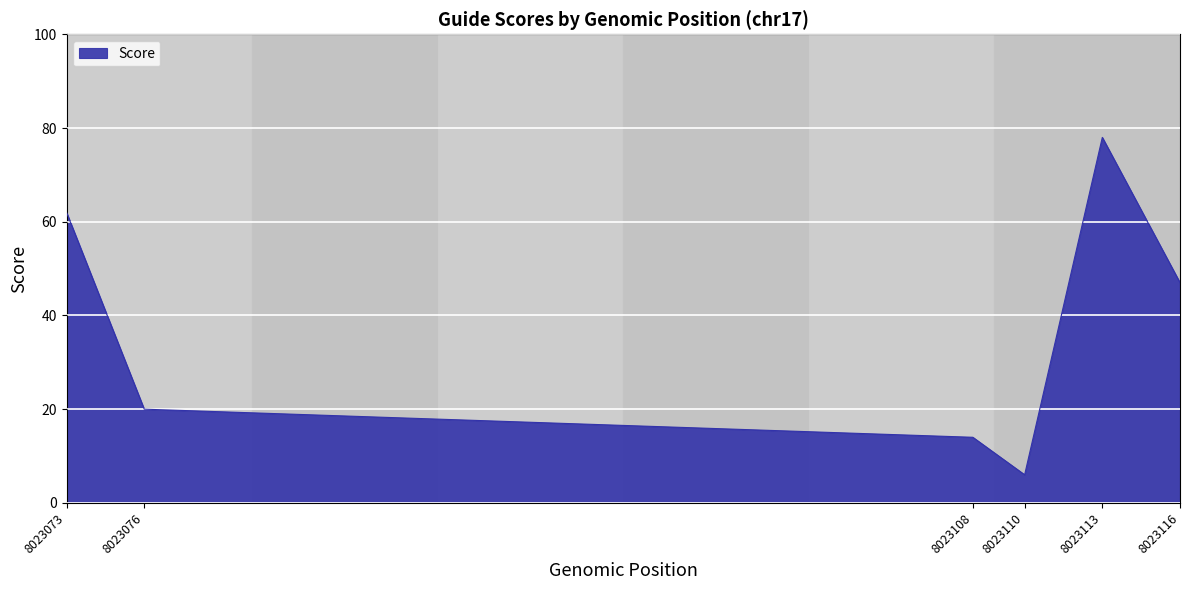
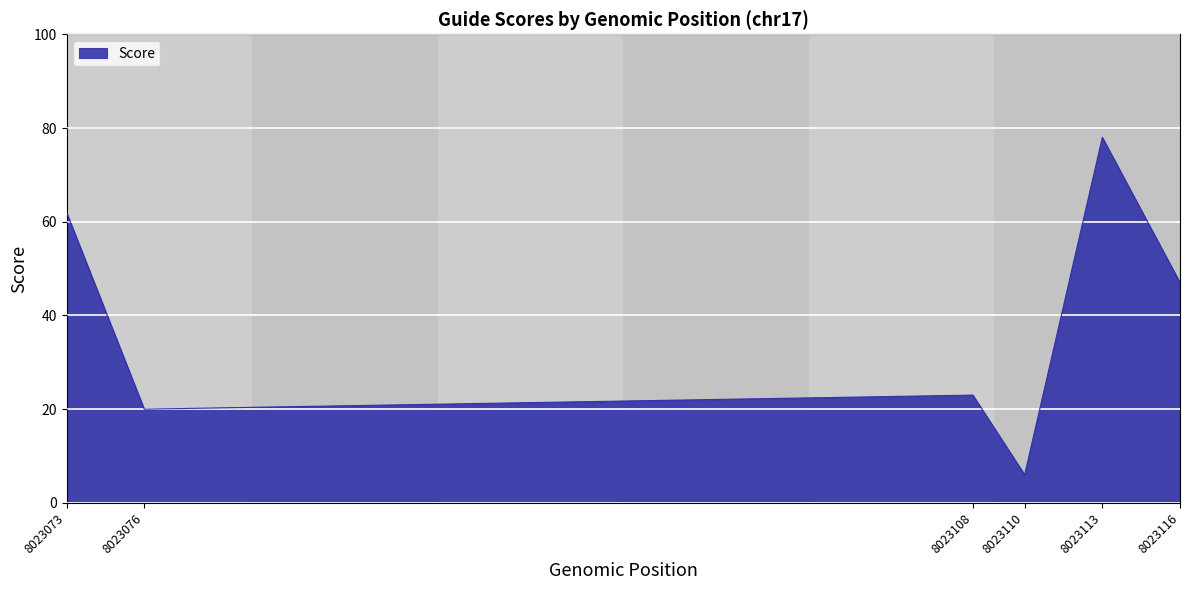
8023108: 14 -> 23
